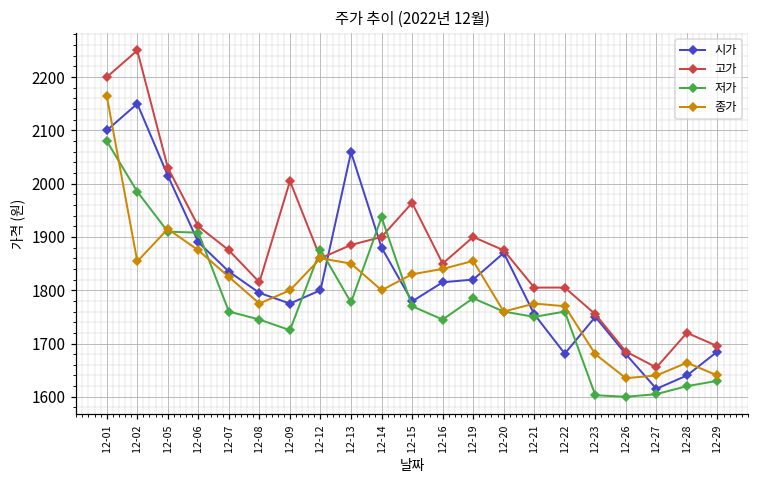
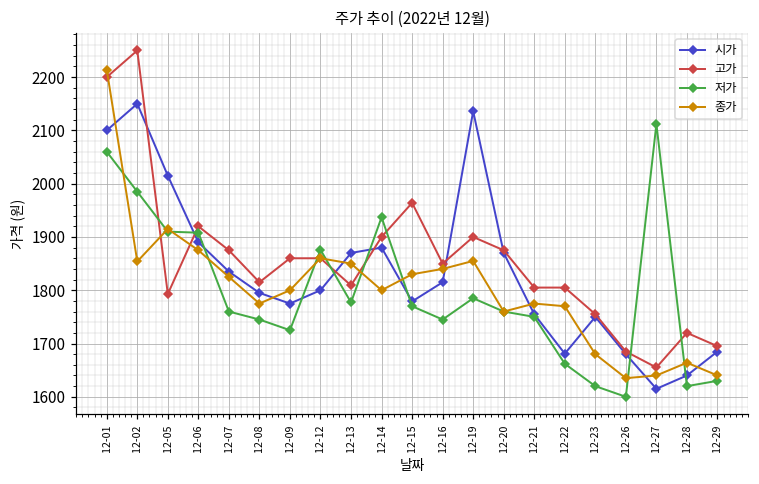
저가, 12-01: 2080 -> 2060
종가, 12-01: 2170 -> 2210
고가, 12-05: 2030 -> 1790
고가, 12-09: 2010 -> 1860
시가, 12-13: 2060 -> 1870
고가, 12-13: 1890 -> 1810
시가, 12-19: 1820 -> 2140
저가, 12-22: 1760 -> 1660
저가, 12-23: 1600 -> 1620
저가, 12-27: 1610 -> 2110
